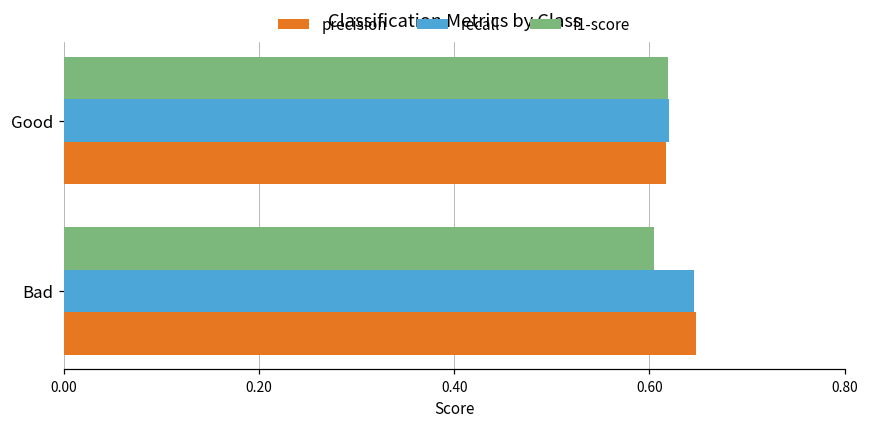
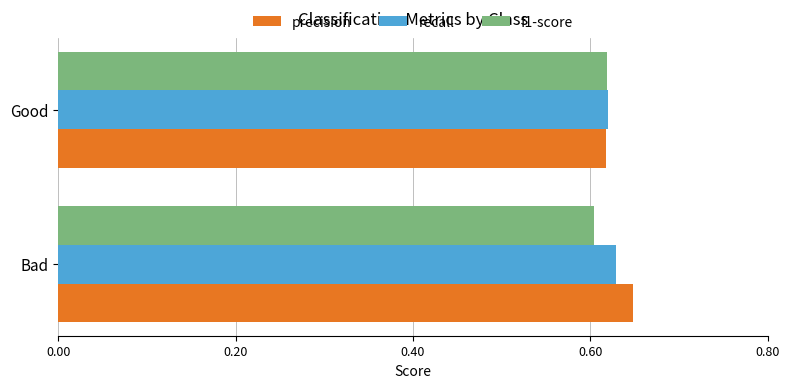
recall, Bad: 0.65 -> 0.63
